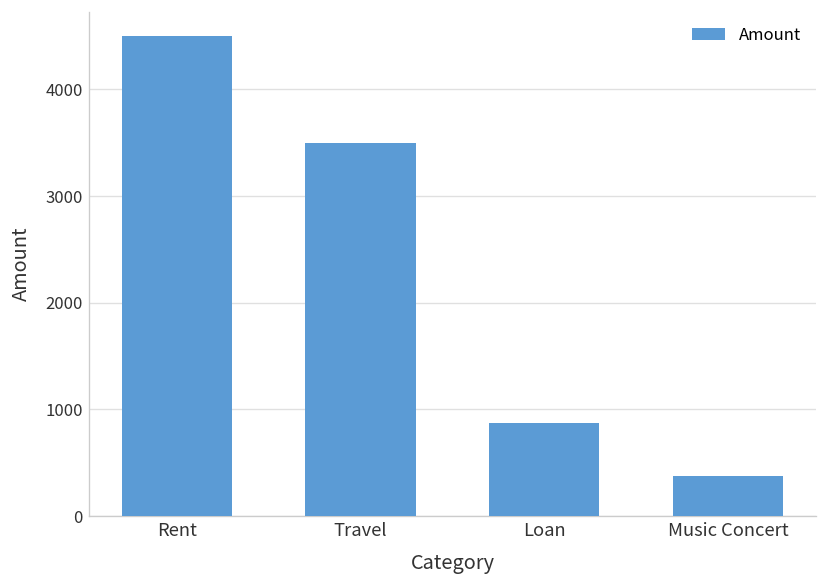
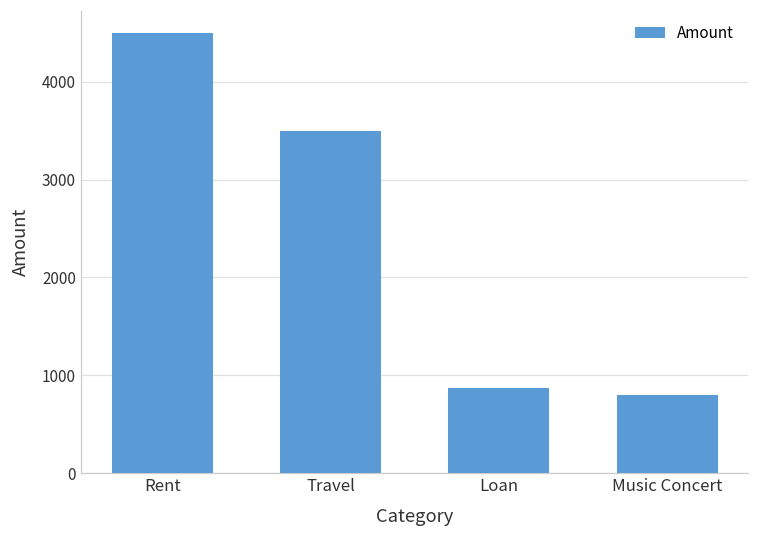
Music Concert: 400 -> 800
